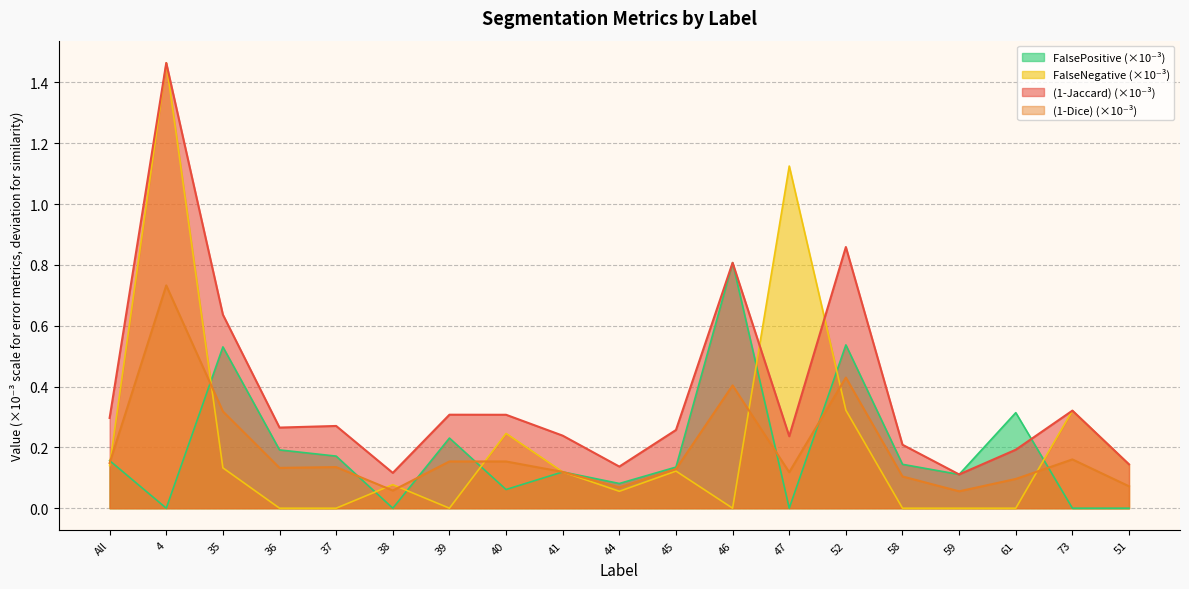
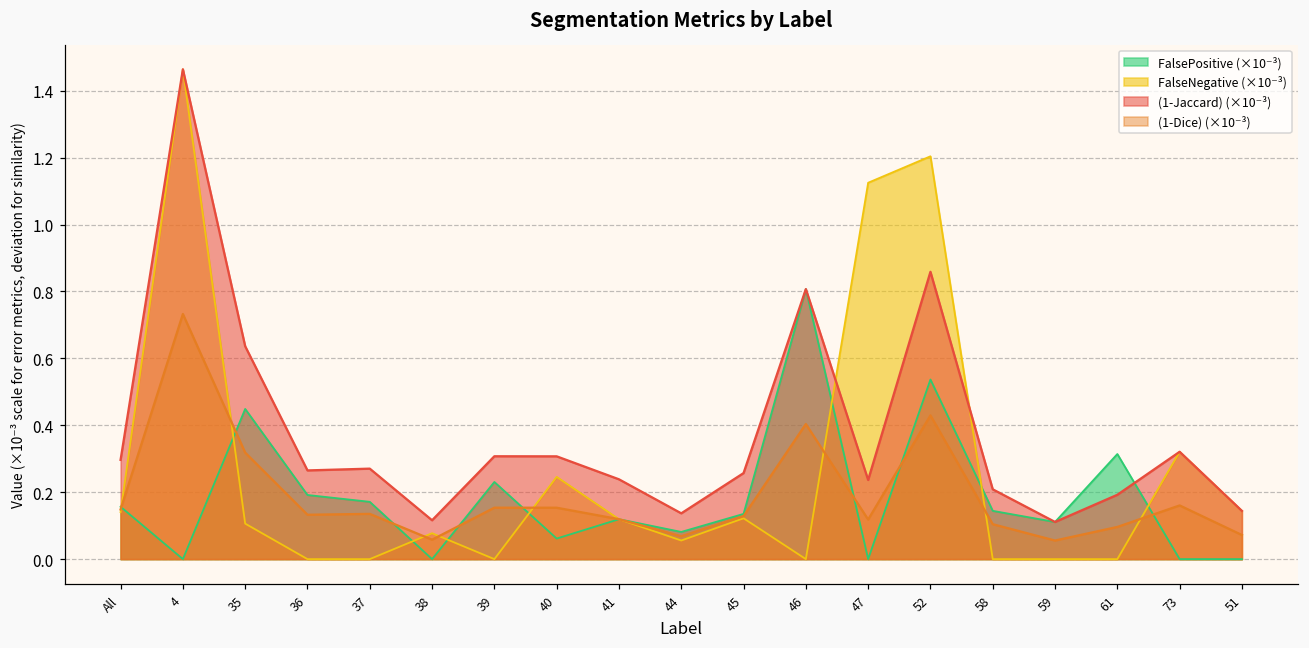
FalsePositive (×10⁻³), 35: 0.53 -> 0.45
FalseNegative (×10⁻³), 35: 0.13 -> 0.11
FalseNegative (×10⁻³), 52: 0.32 -> 1.20
